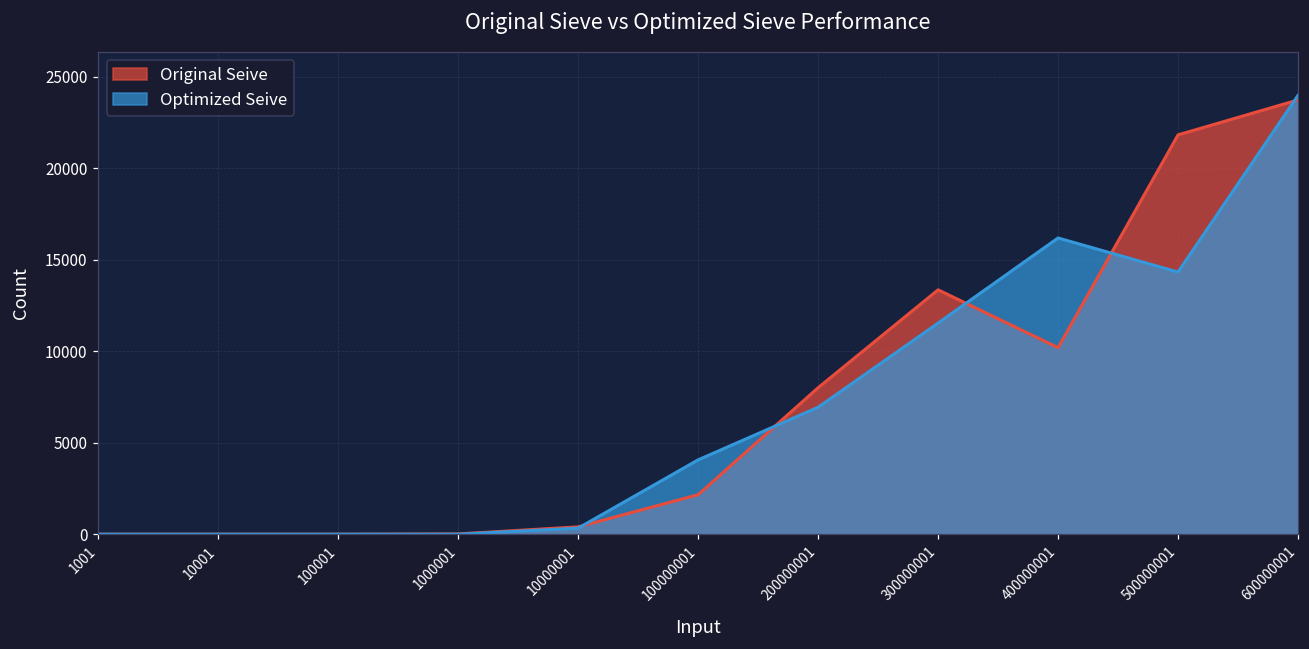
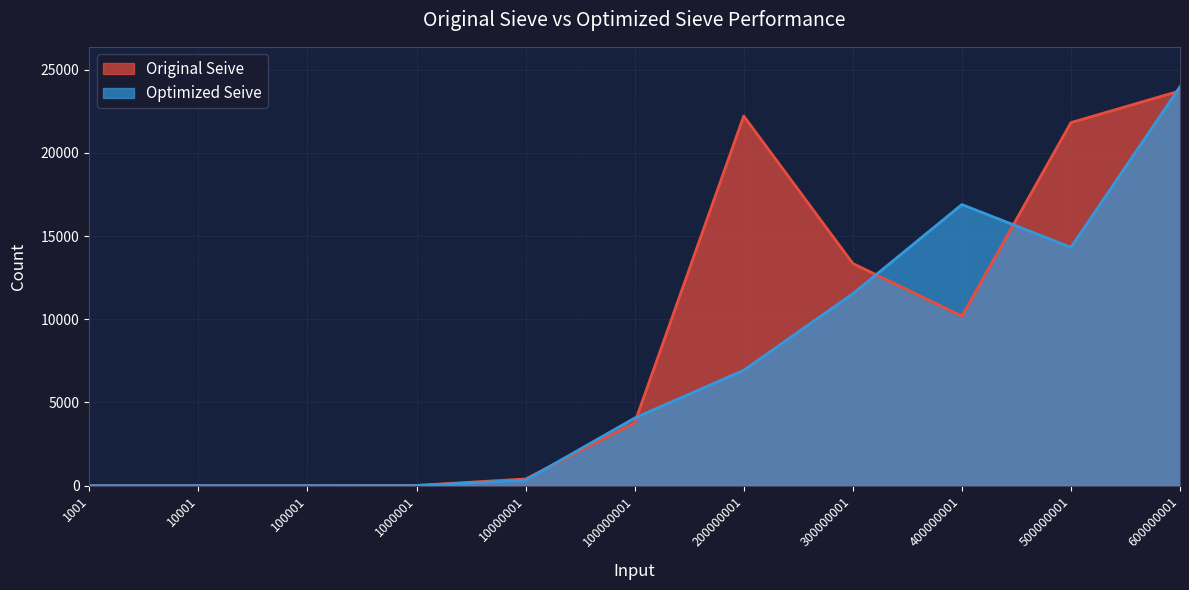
Original Seive, 100000001: 2200 -> 3800
Original Seive, 200000001: 8000 -> 22200
Optimized Seive, 400000001: 16200 -> 16900
